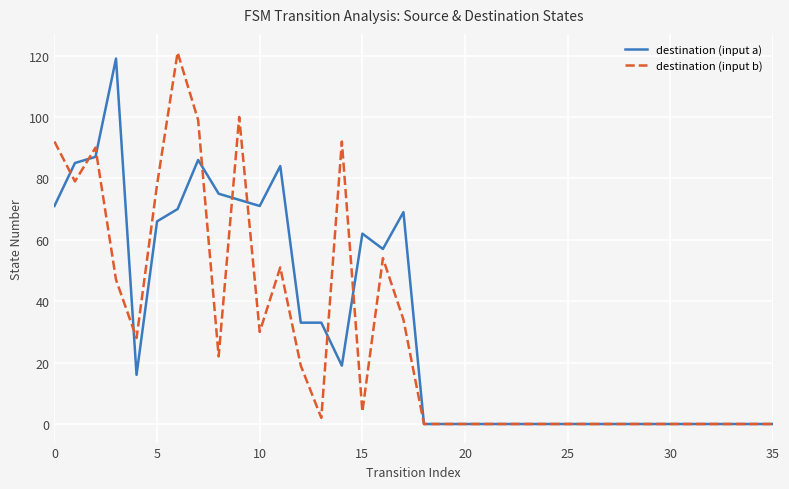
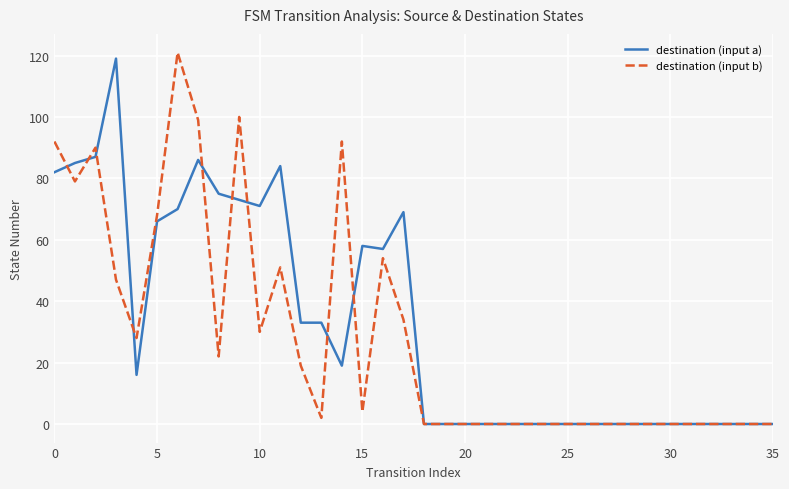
destination (input a), 0: 71 -> 82
destination (input b), 5: 78 -> 68
destination (input a), 15: 62 -> 58
